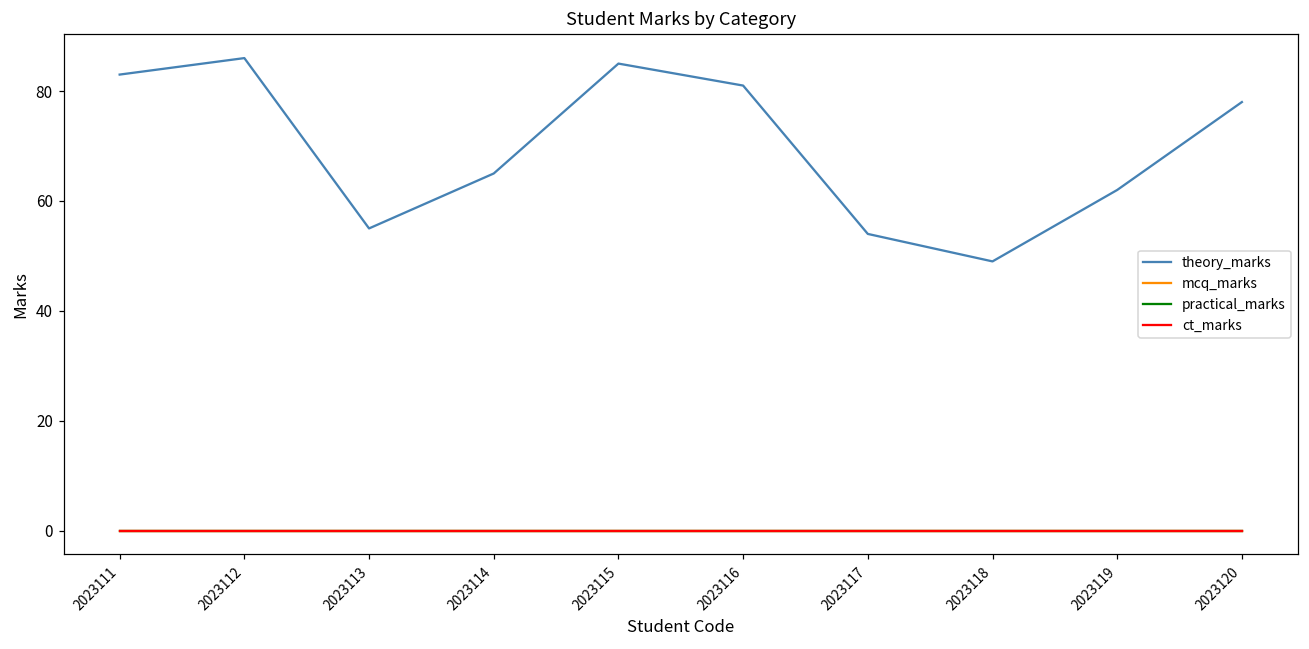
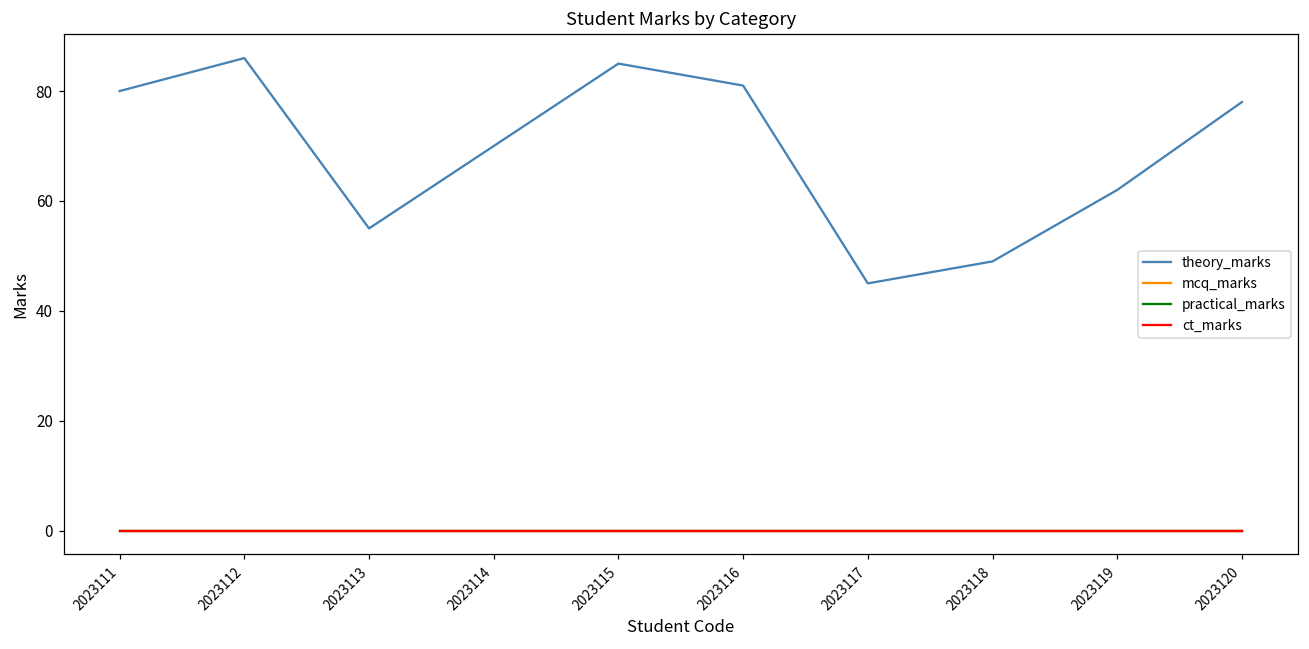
theory_marks, 2023111: 83 -> 80
theory_marks, 2023114: 65 -> 70
theory_marks, 2023117: 54 -> 45
